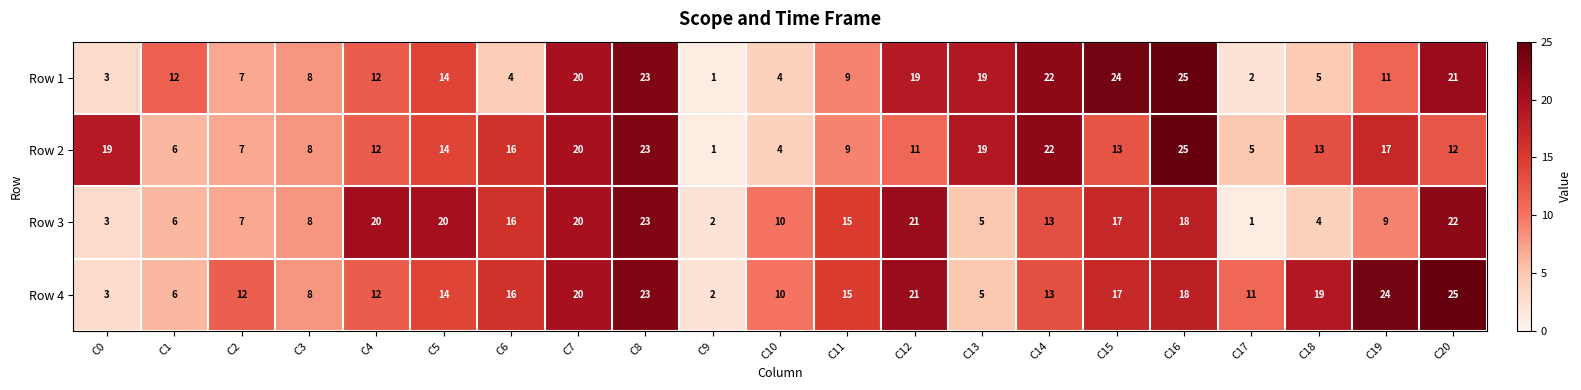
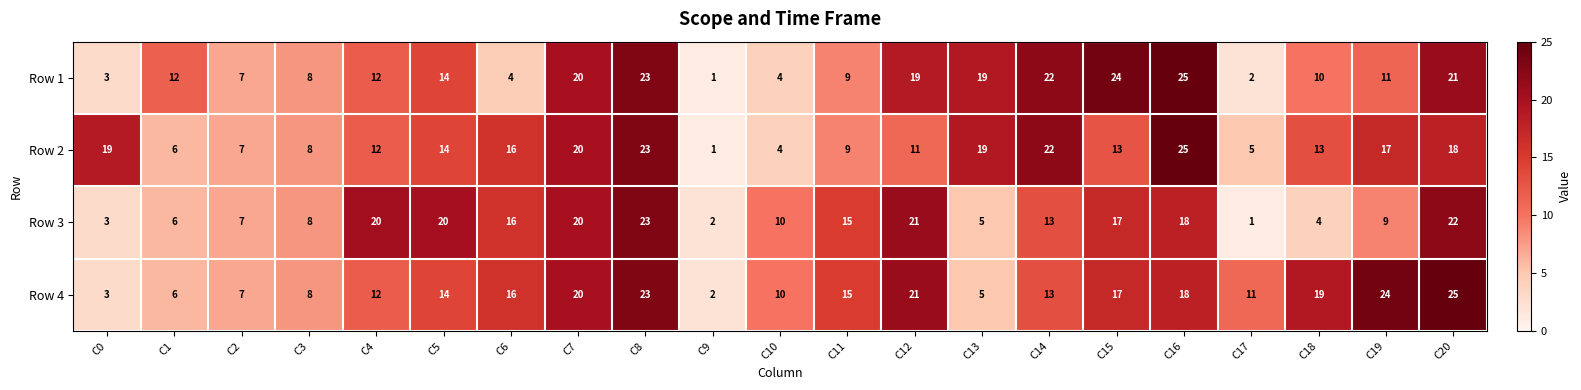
Row 1, C18: 5 -> 10
Row 2, C20: 12 -> 18
Row 4, C2: 12 -> 7
